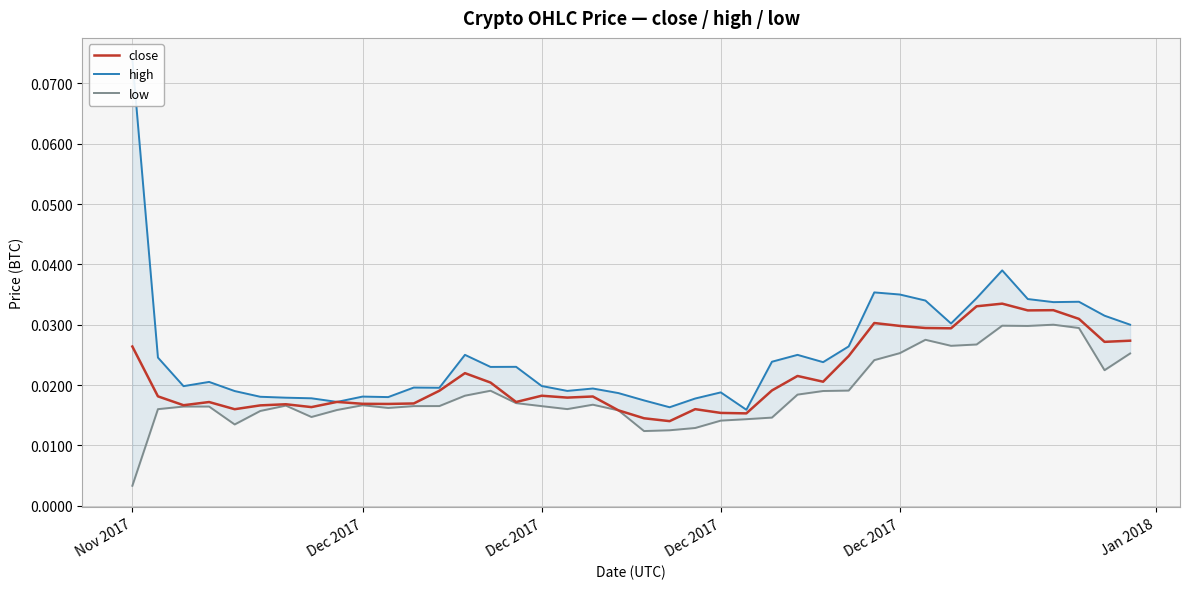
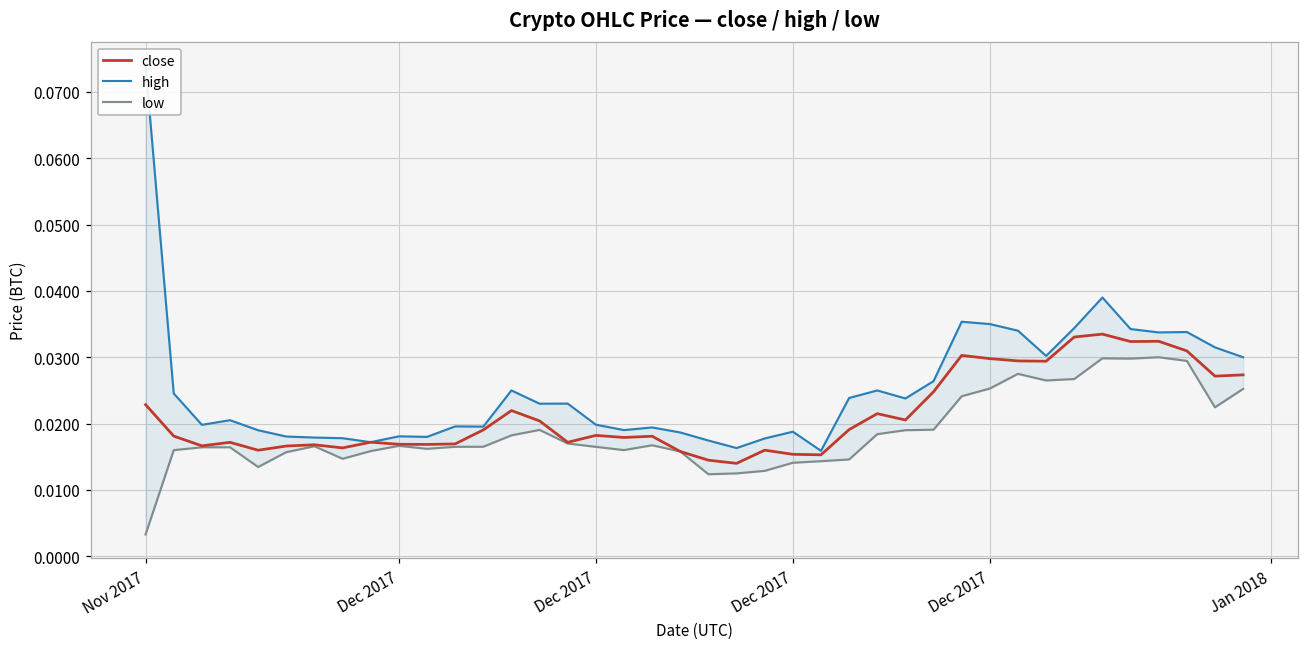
close, Nov 2017: 0.026 -> 0.023
